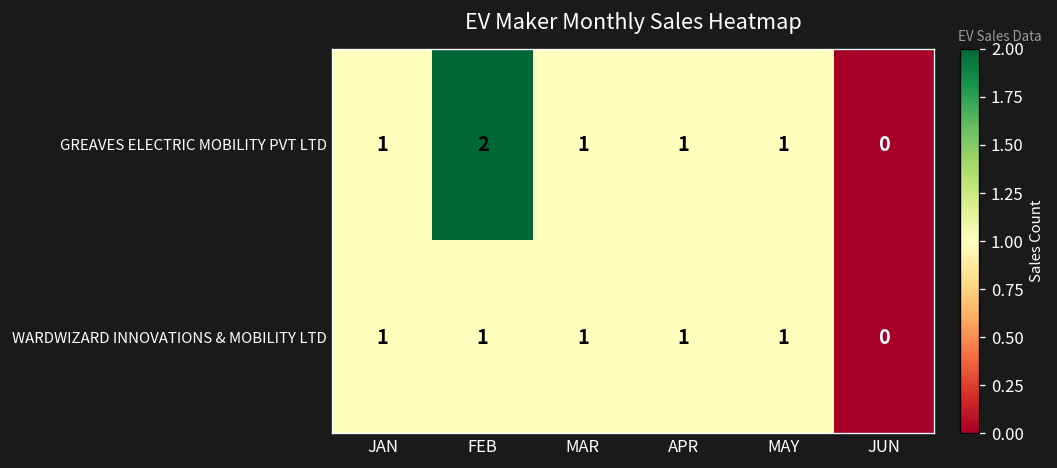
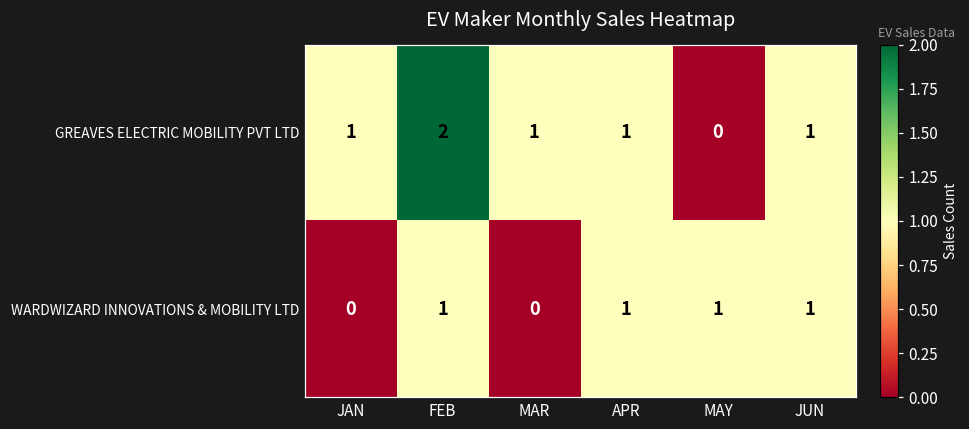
GREAVES ELECTRIC MOBILITY PVT LTD, MAY: 1 -> 0
GREAVES ELECTRIC MOBILITY PVT LTD, JUN: 0 -> 1
WARDWIZARD INNOVATIONS & MOBILITY LTD, JAN: 1 -> 0
WARDWIZARD INNOVATIONS & MOBILITY LTD, MAR: 1 -> 0
WARDWIZARD INNOVATIONS & MOBILITY LTD, JUN: 0 -> 1
